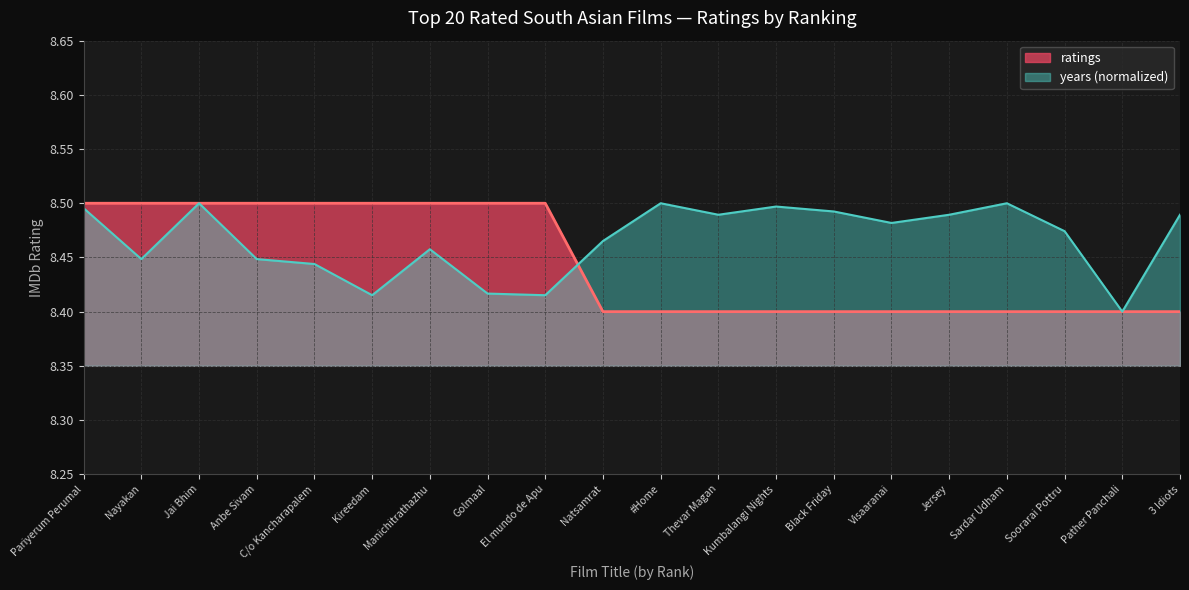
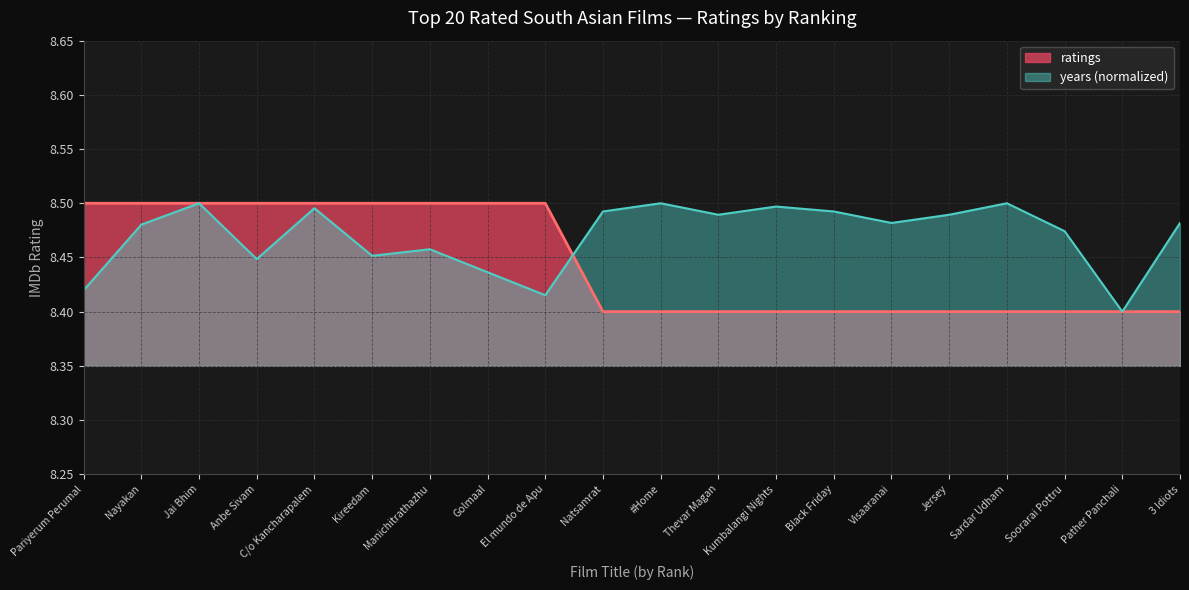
years (normalized), Pariyerum Perumal: 8.495 -> 8.420
years (normalized), Nayakan: 8.448 -> 8.480
years (normalized), C/o Kancharapalem: 8.444 -> 8.495
years (normalized), Kireedam: 8.415 -> 8.452
years (normalized), Golmaal: 8.417 -> 8.436
years (normalized), Natsamrat: 8.465 -> 8.492
years (normalized), 3 Idiots: 8.489 -> 8.482
